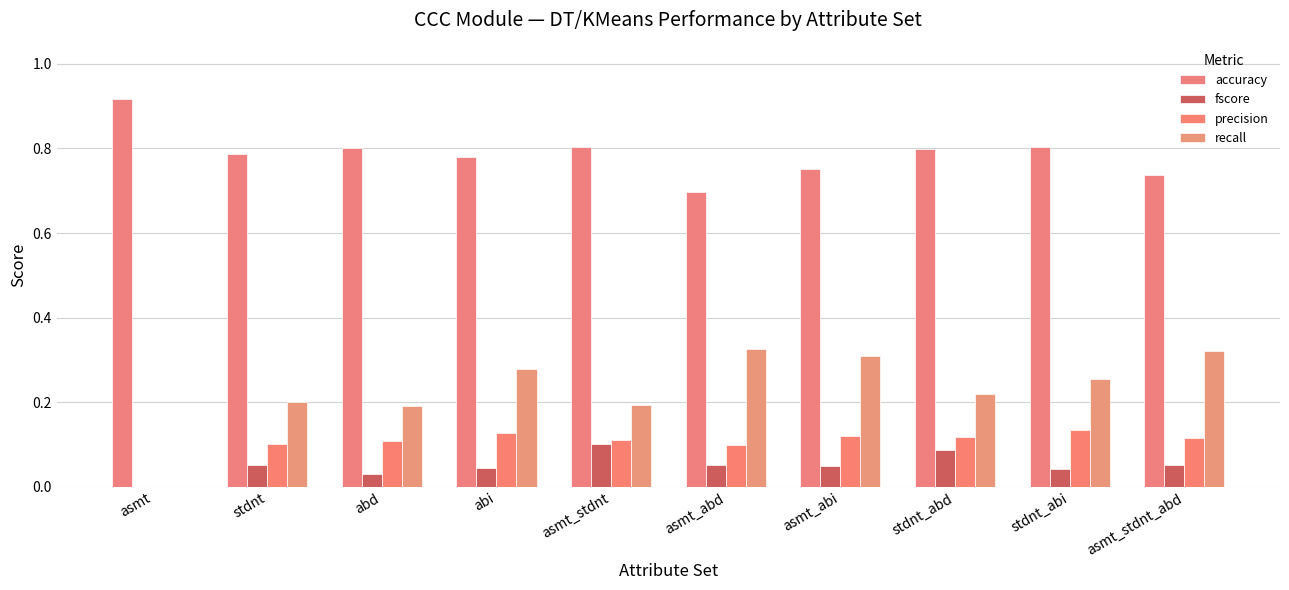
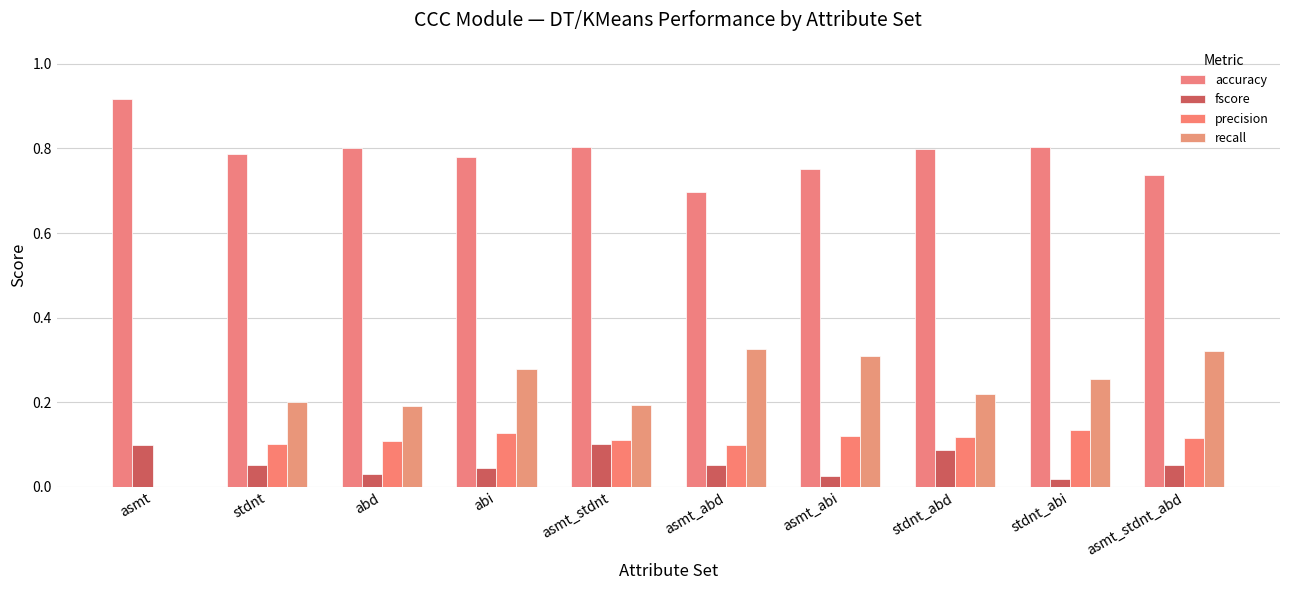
fscore, asmt: 0.0 -> 0.1
fscore, asmt_abi: 0.05 -> 0.03
fscore, stdnt_abi: 0.04 -> 0.02
